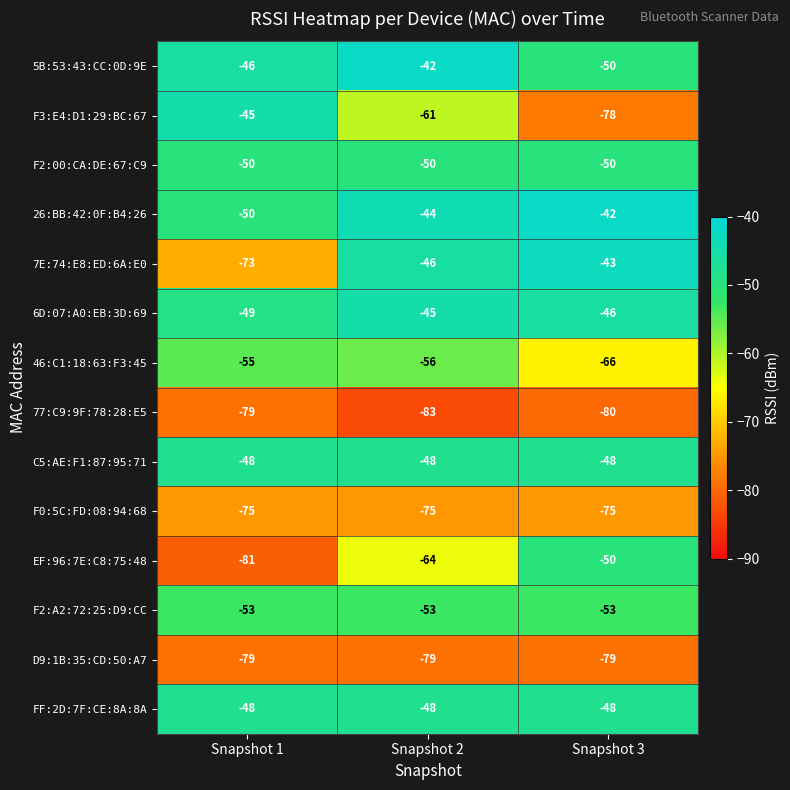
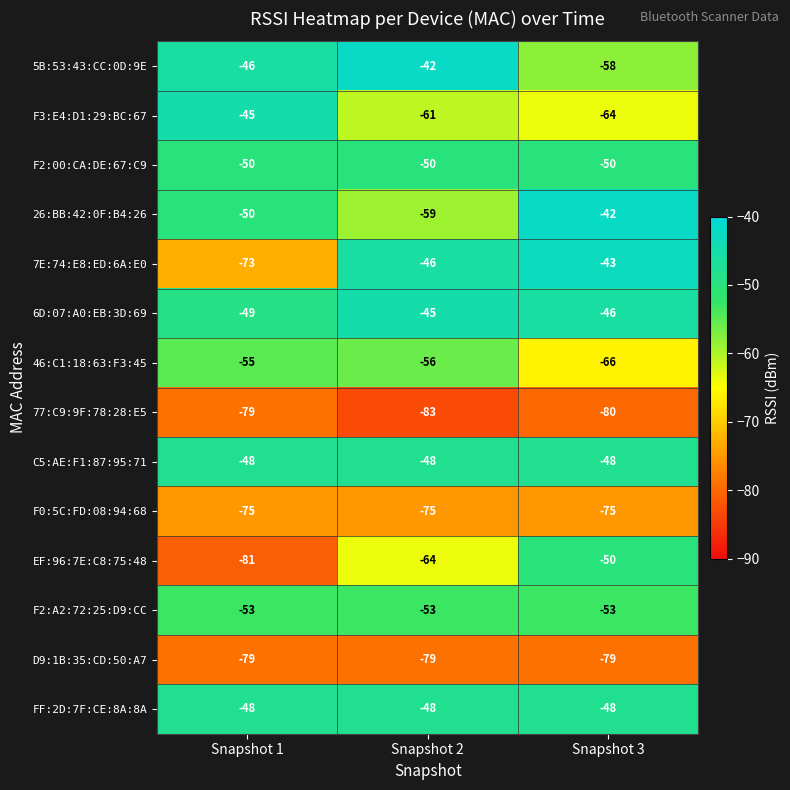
5B:53:43:CC:0D:9E, Snapshot 3: -50 -> -58
F3:E4:D1:29:BC:67, Snapshot 3: -78 -> -64
26:BB:42:0F:B4:26, Snapshot 2: -44 -> -59
